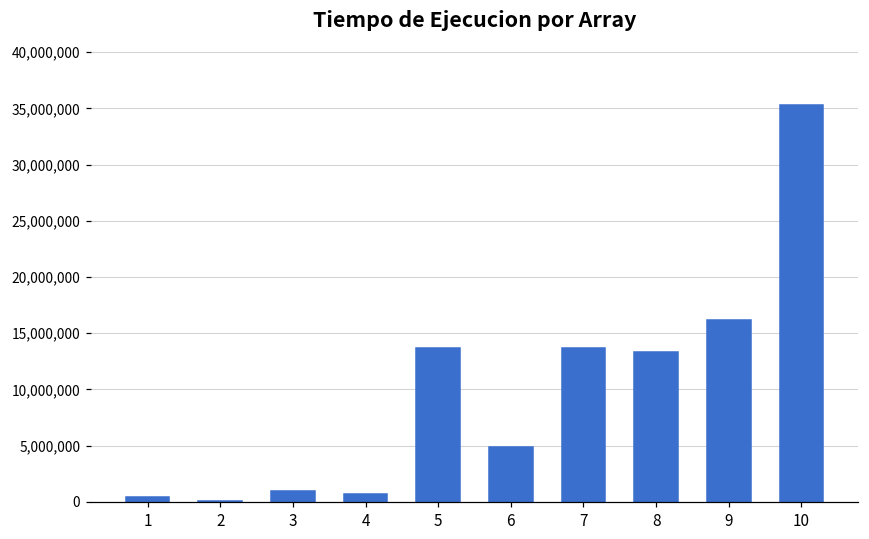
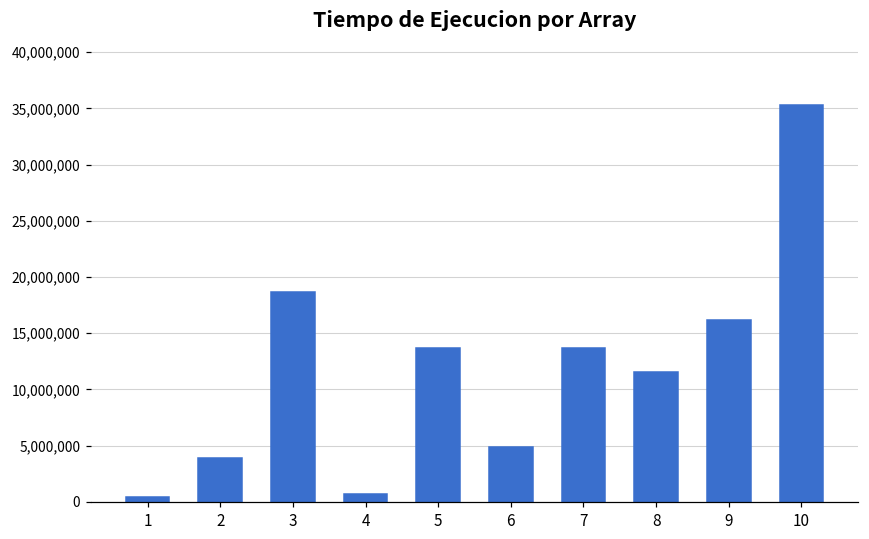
2: 100,000 -> 3,900,000
3: 1,000,000 -> 18,600,000
8: 13,400,000 -> 11,500,000
